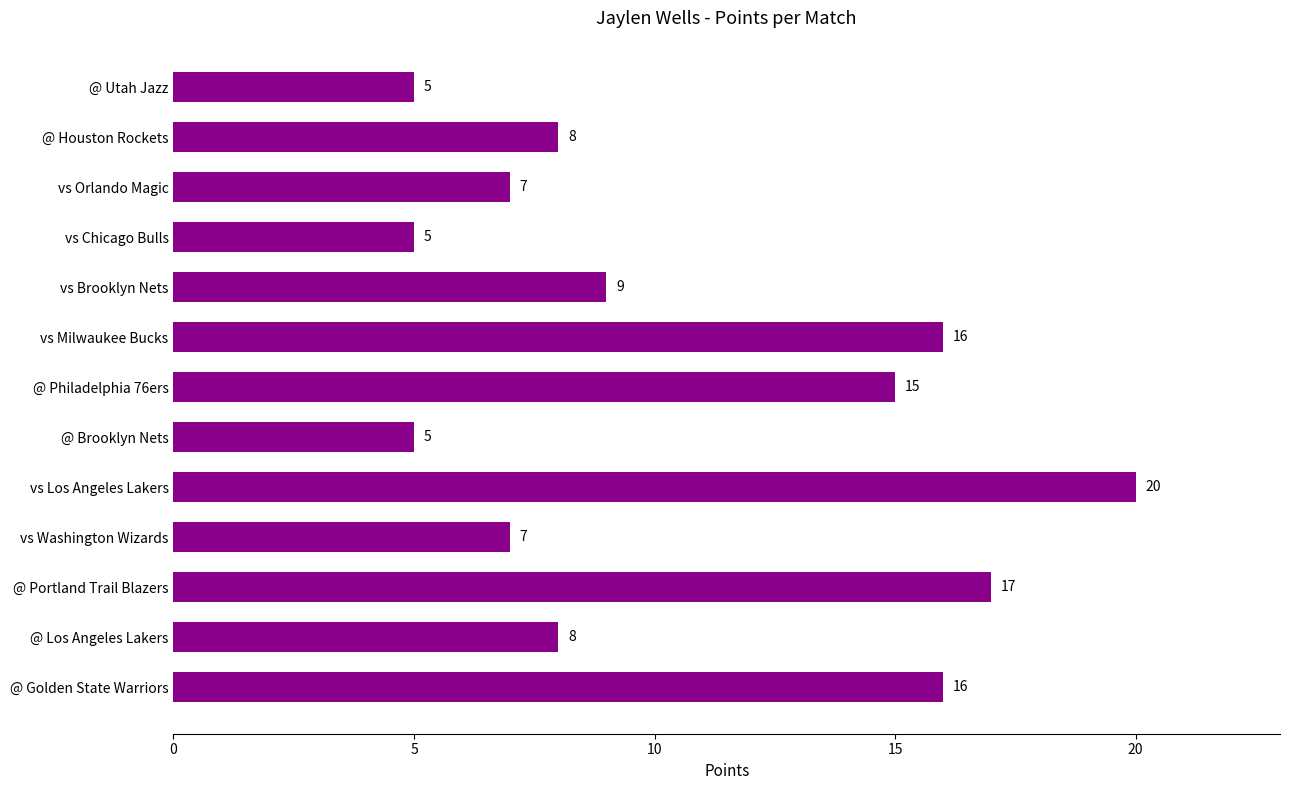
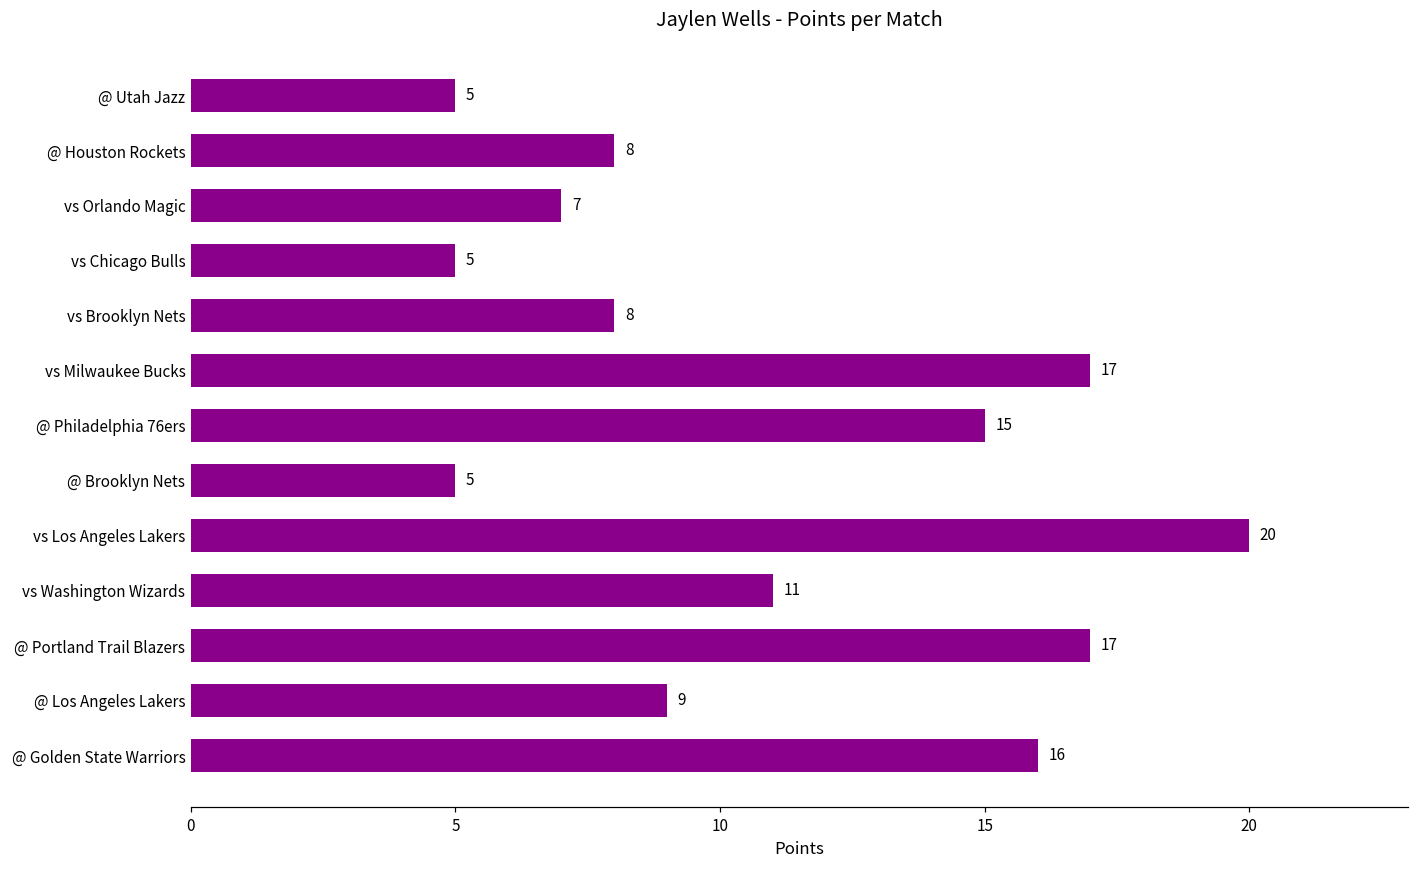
vs Brooklyn Nets: 9 -> 8
vs Milwaukee Bucks: 16 -> 17
vs Washington Wizards: 7 -> 11
@ Los Angeles Lakers: 8 -> 9
